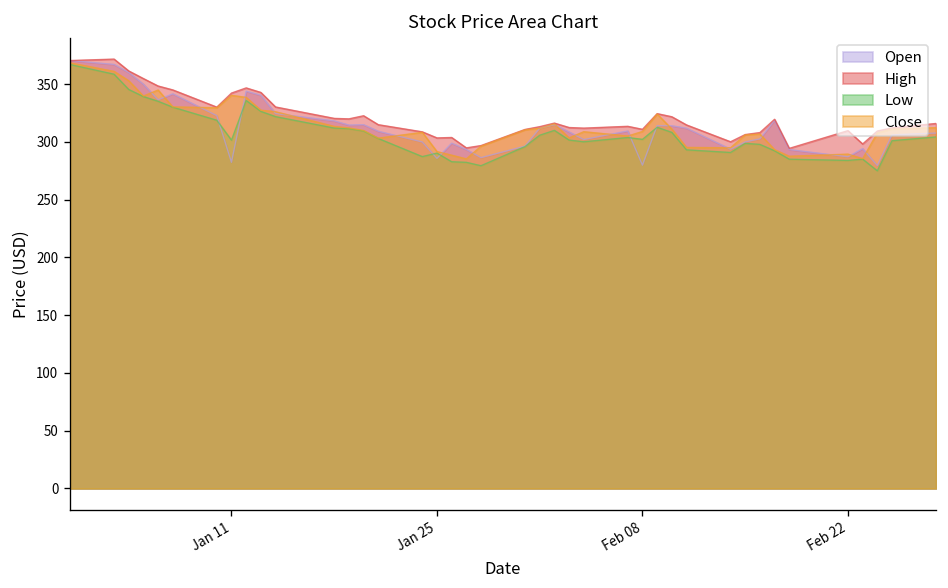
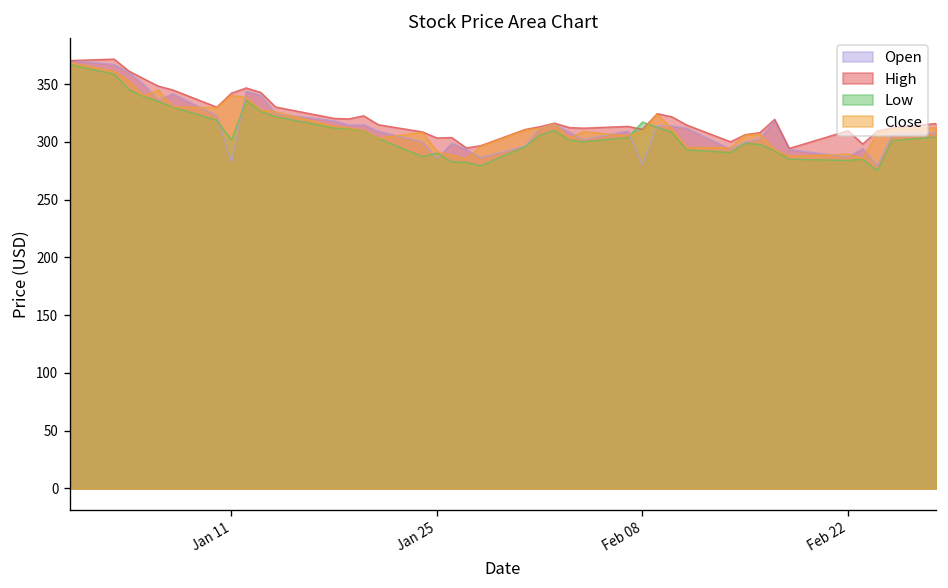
Low, Feb 08: 300 -> 320
